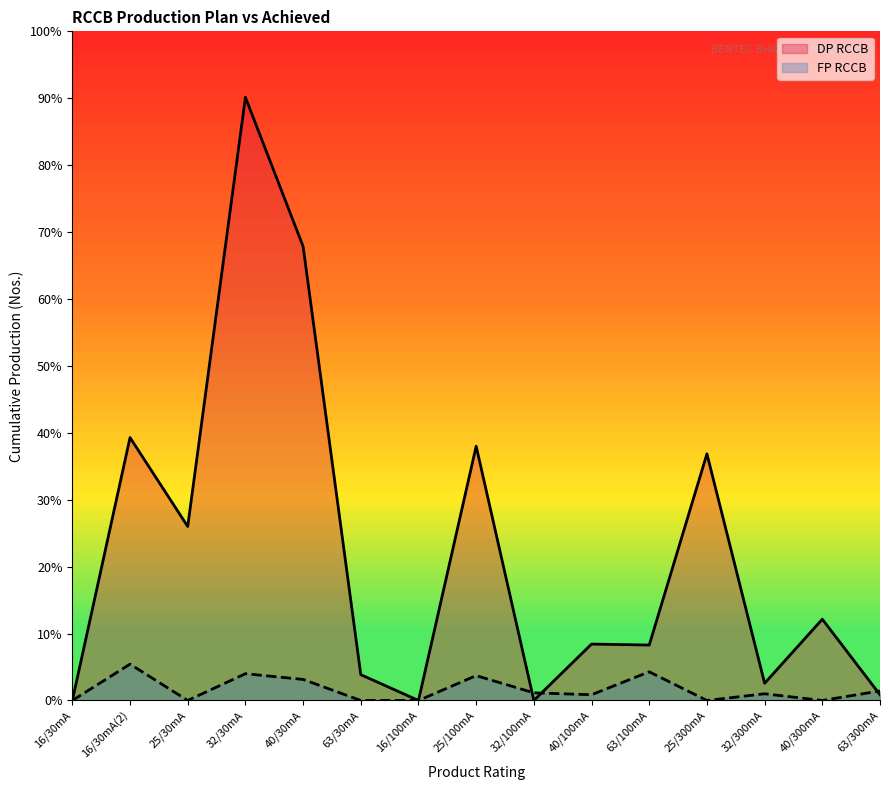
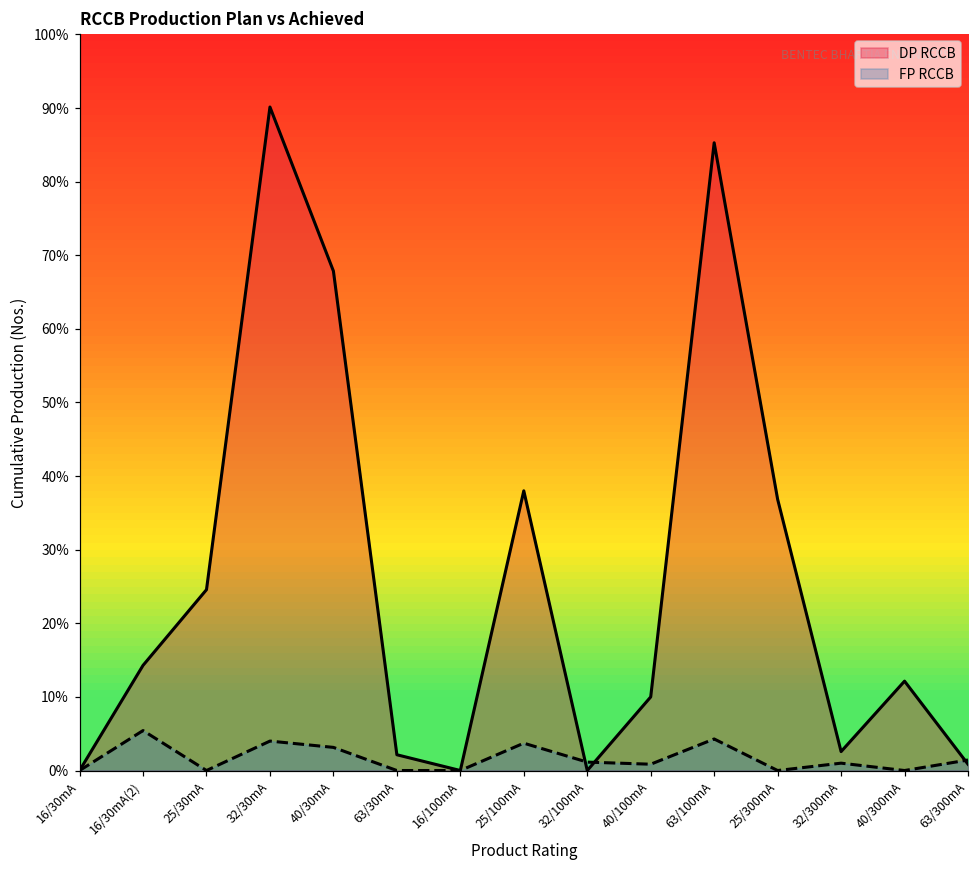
DP RCCB, 16/30mA(2): 39% -> 14%
DP RCCB, 25/30mA: 26% -> 25%
DP RCCB, 63/30mA: 4% -> 2%
DP RCCB, 40/100mA: 8% -> 10%
DP RCCB, 63/100mA: 8% -> 85%
